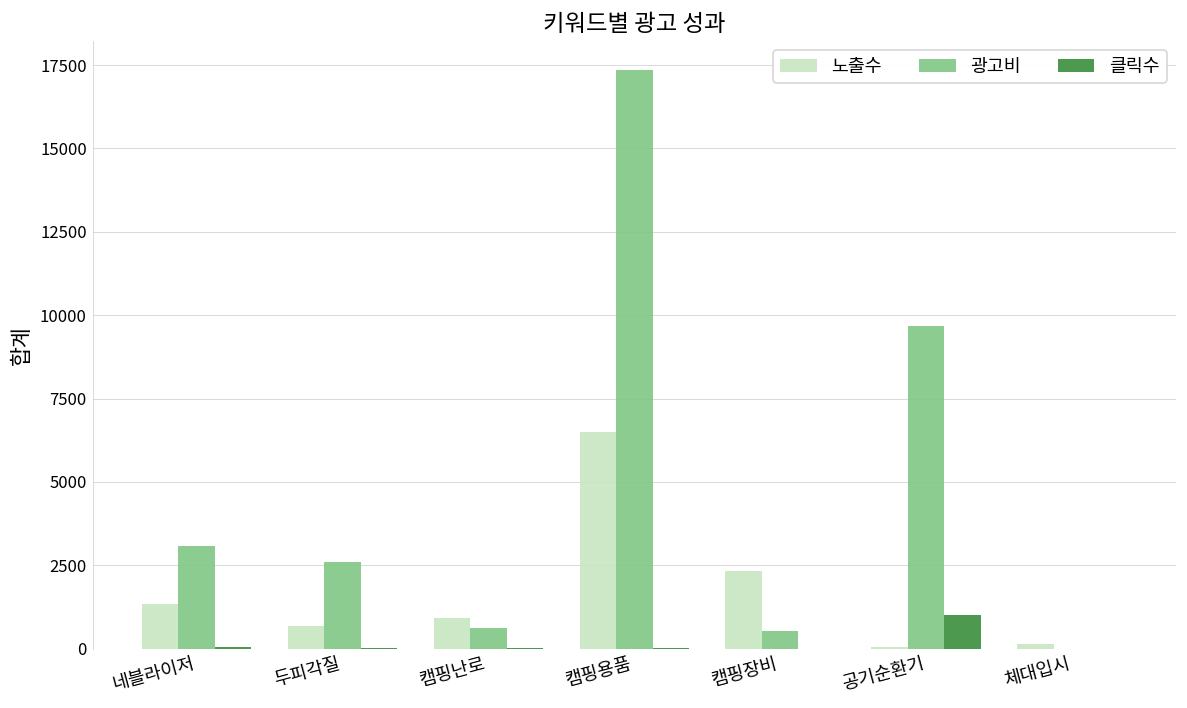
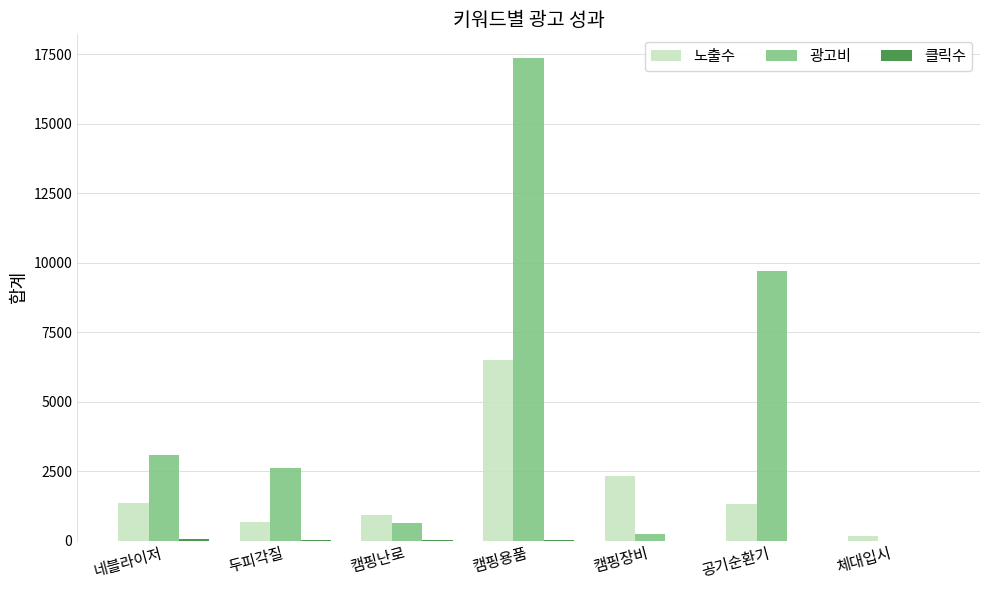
광고비, 캠핑장비: 500 -> 200
노출수, 공기순환기: 100 -> 1300
클릭수, 공기순환기: 1000 -> 0
